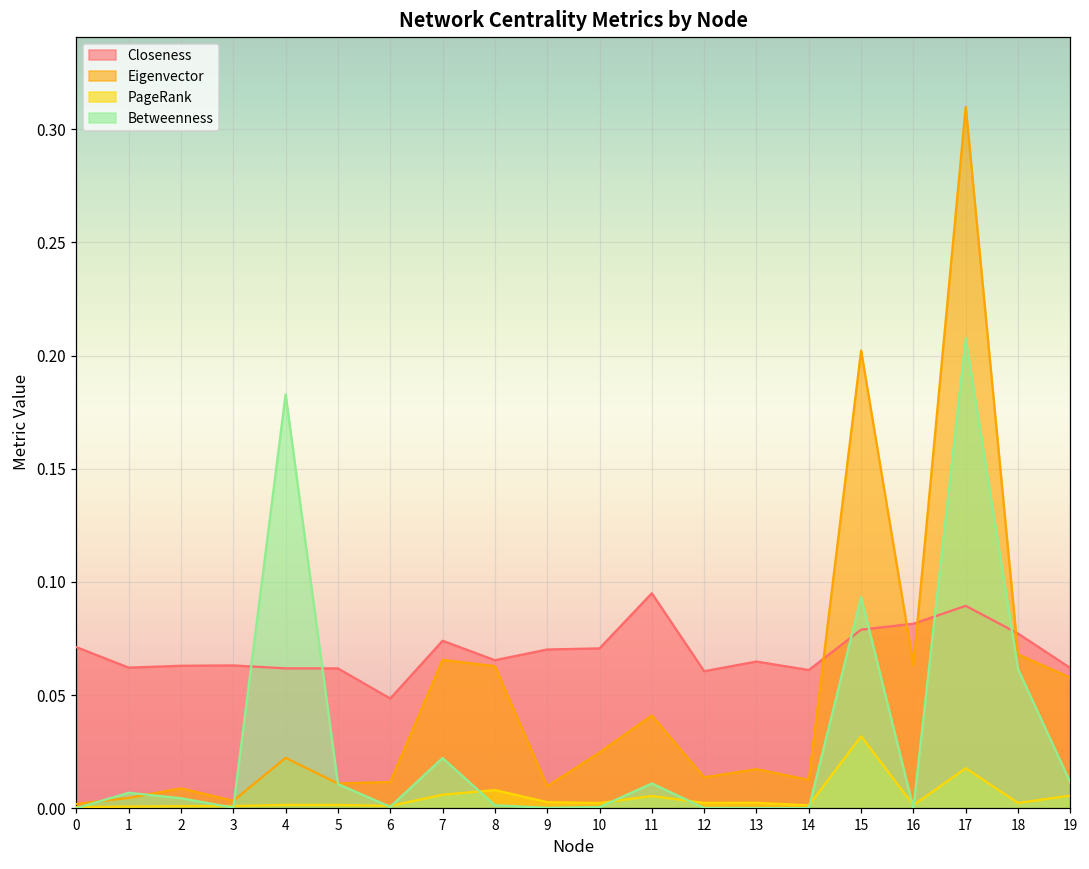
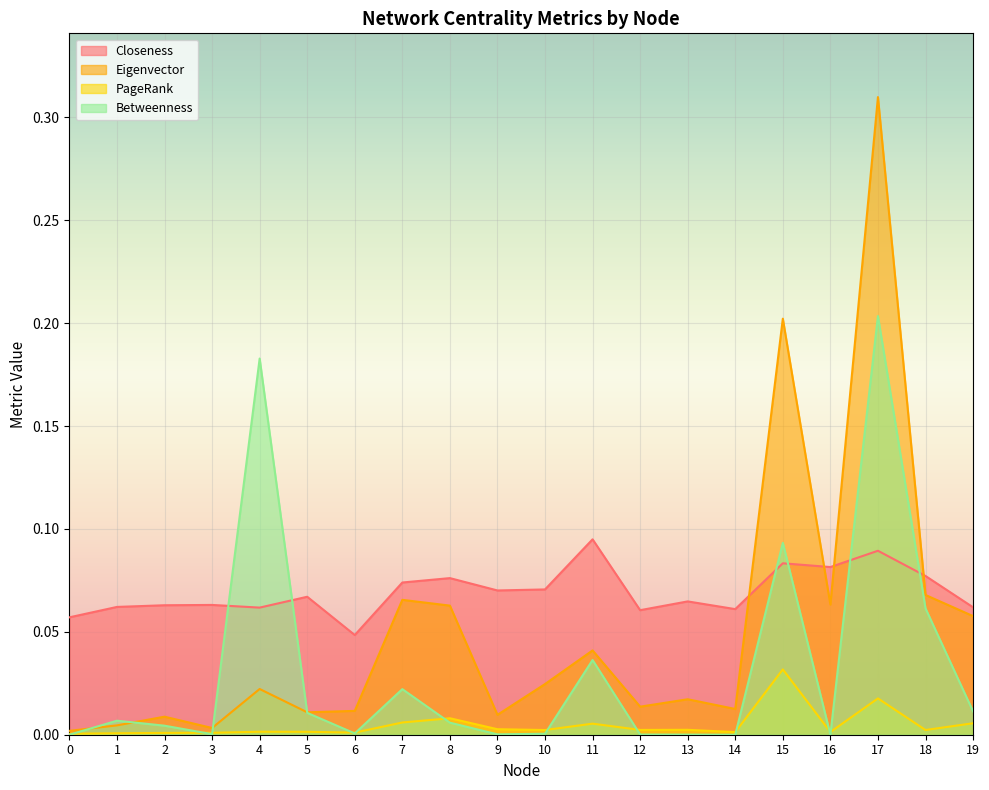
Closeness, 0: 0.071 -> 0.057
Closeness, 5: 0.062 -> 0.067
Closeness, 8: 0.065 -> 0.076
Betweenness, 8: 0.001 -> 0.006
Betweenness, 11: 0.011 -> 0.036
Closeness, 15: 0.079 -> 0.083
Betweenness, 17: 0.208 -> 0.203
